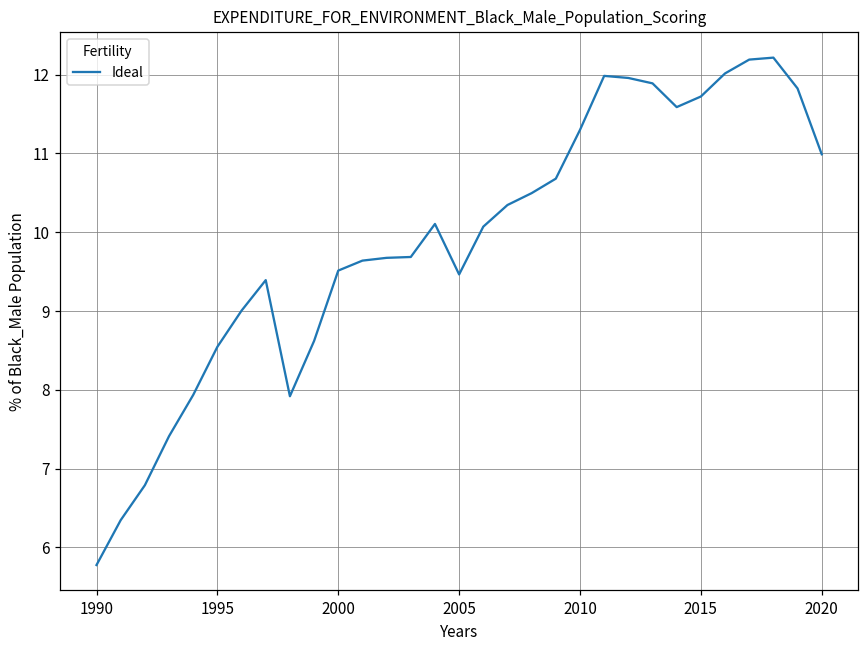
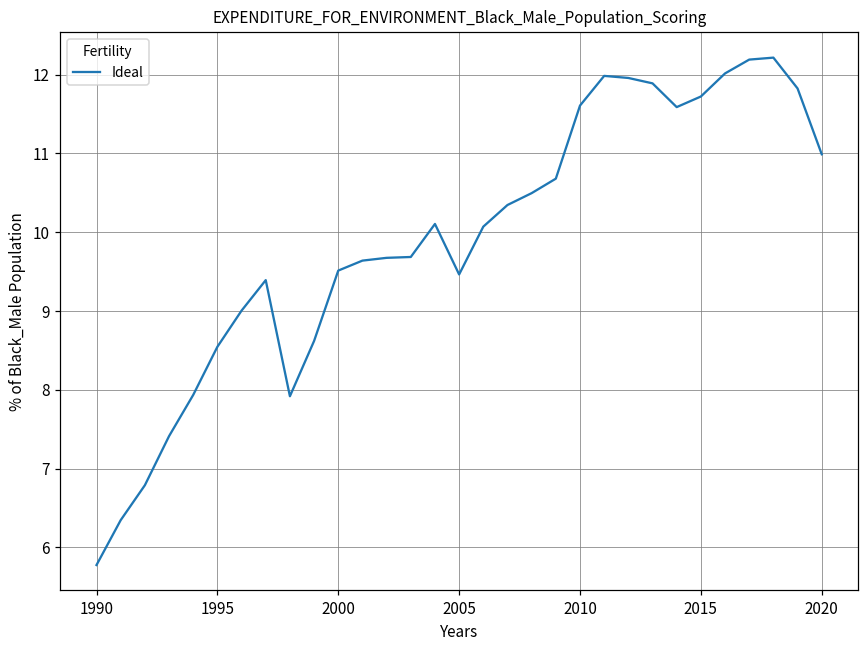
2010: 11.3 -> 11.6
